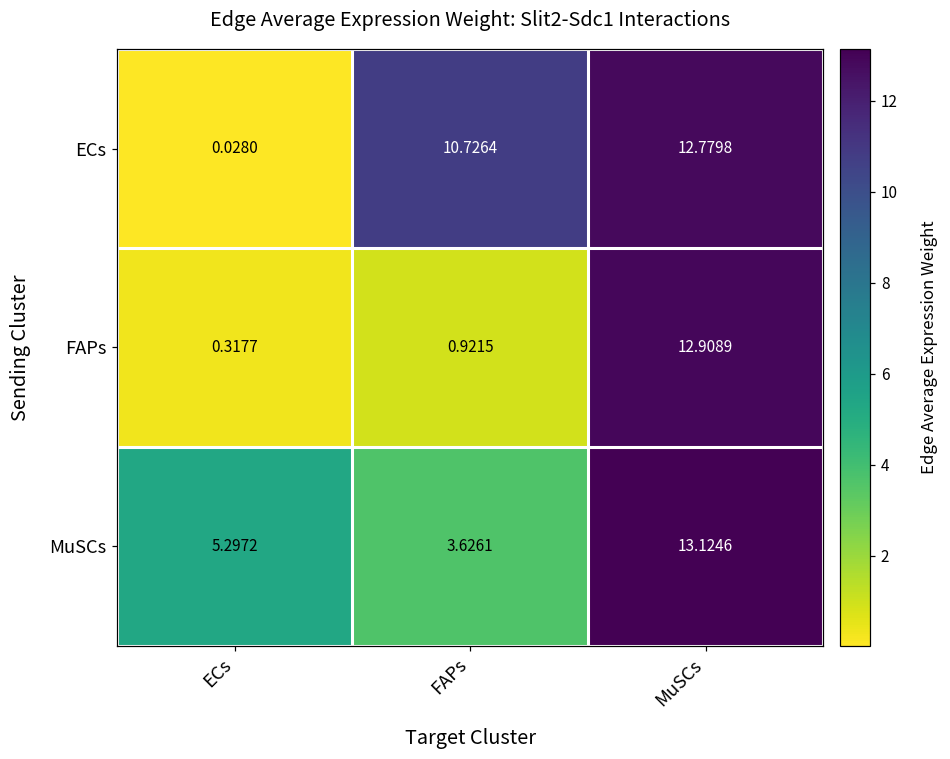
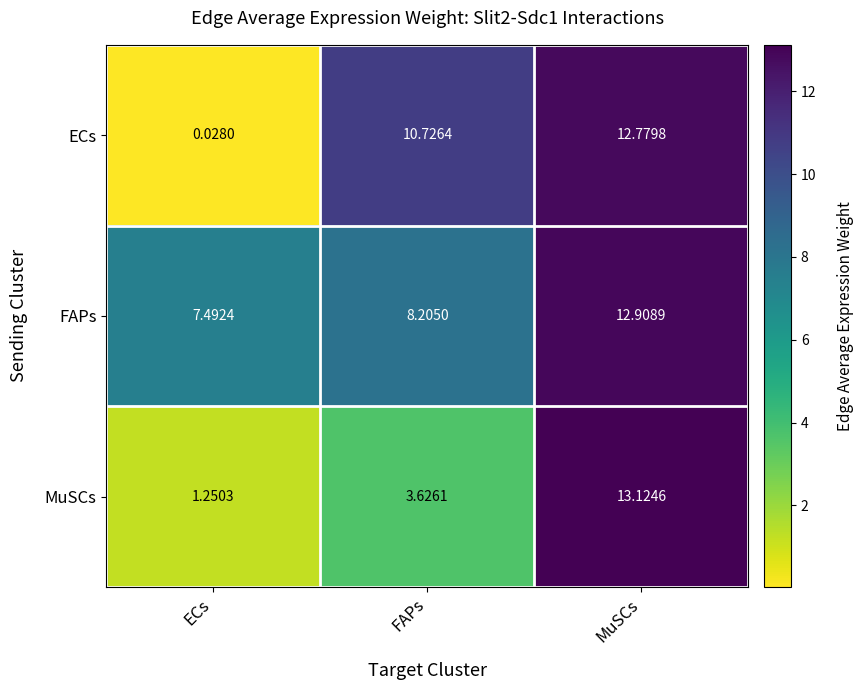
FAPs, ECs: 0.3177 -> 7.4924
FAPs, FAPs: 0.9215 -> 8.2050
MuSCs, ECs: 5.2972 -> 1.2503
